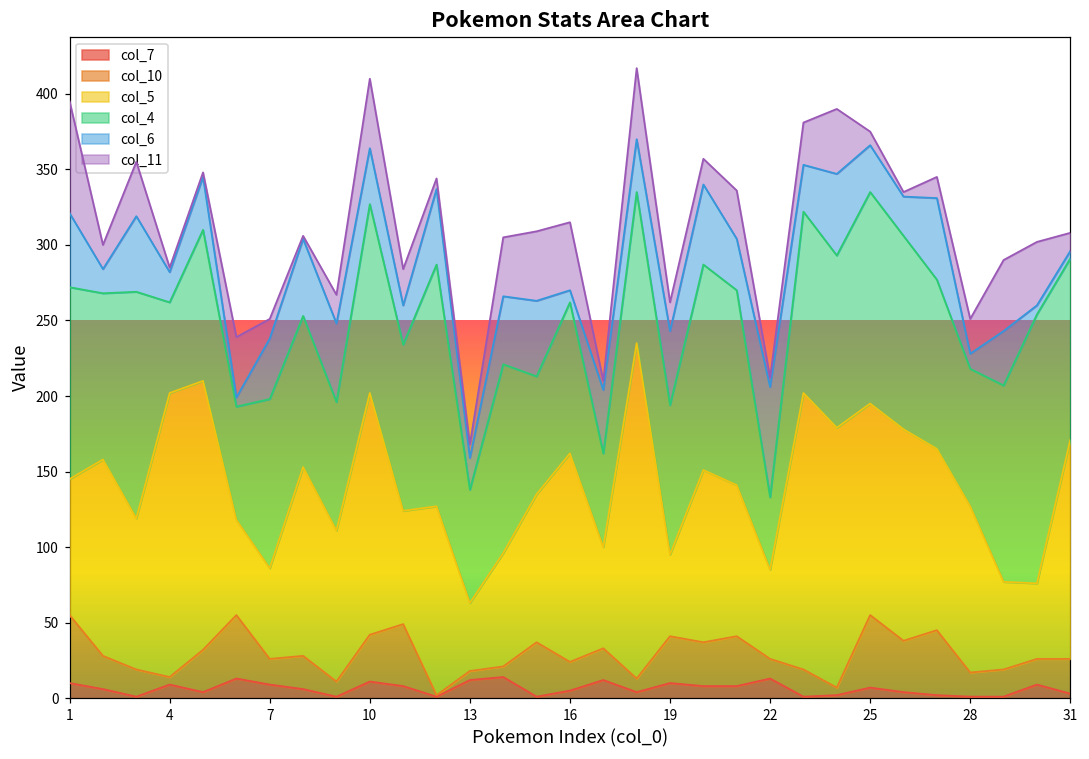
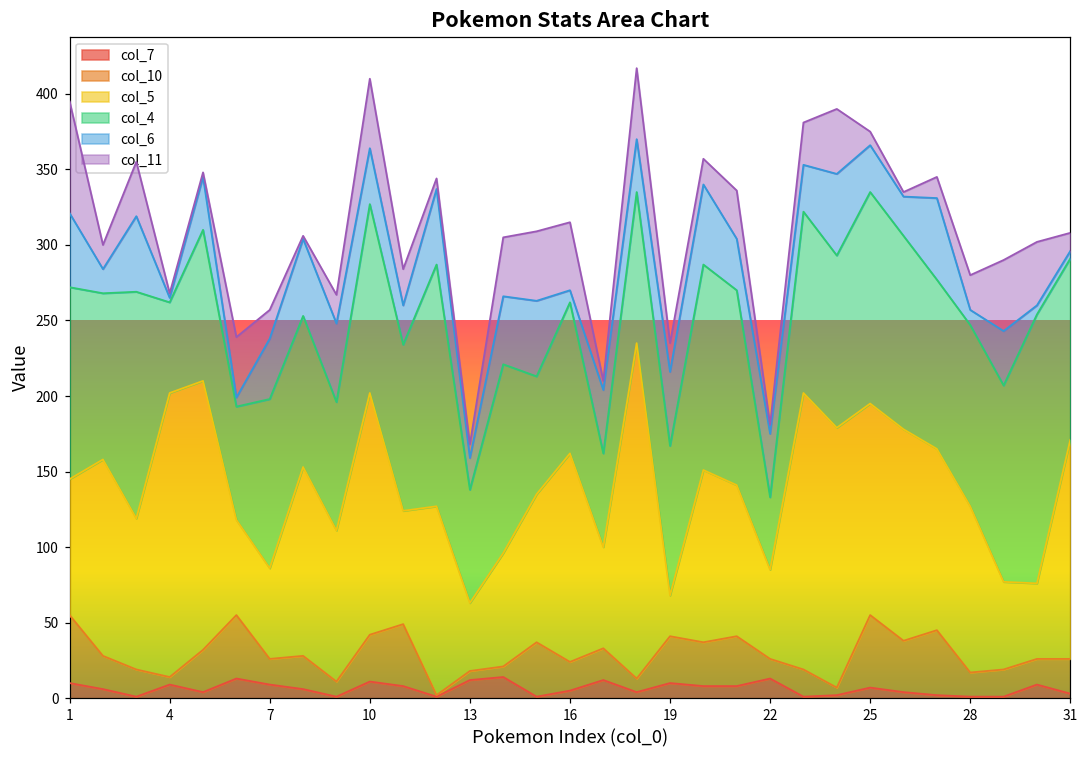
col_6, 4: 20 -> 3
col_11, 7: 13 -> 19
col_5, 19: 54 -> 27
col_6, 22: 73 -> 42
col_4, 28: 91 -> 120
